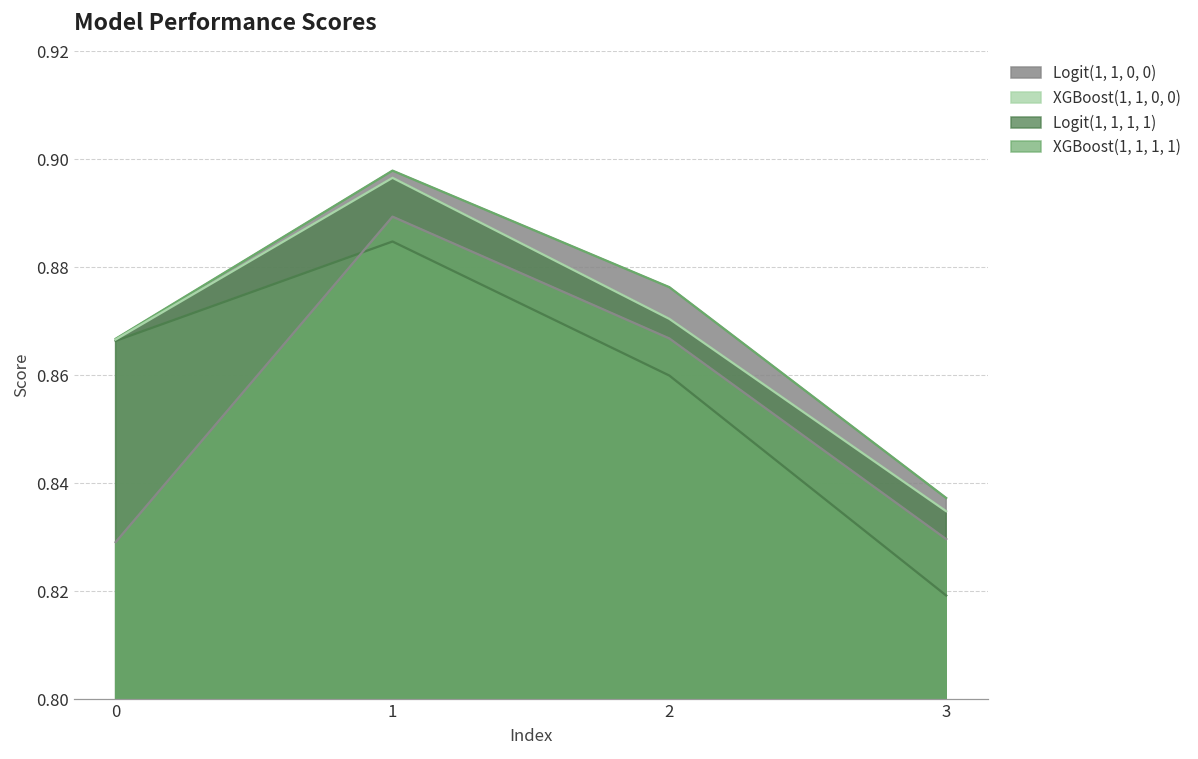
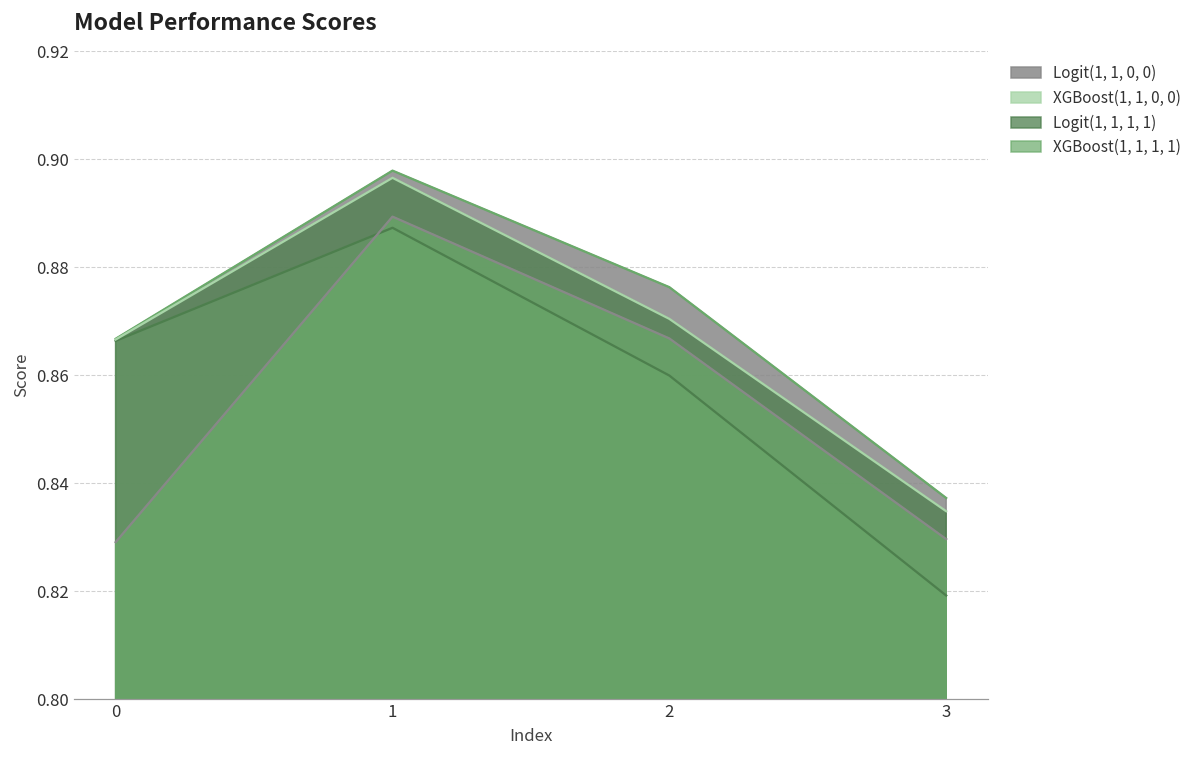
XGBoost(1, 1, 0, 0), 1: 0.885 -> 0.887
